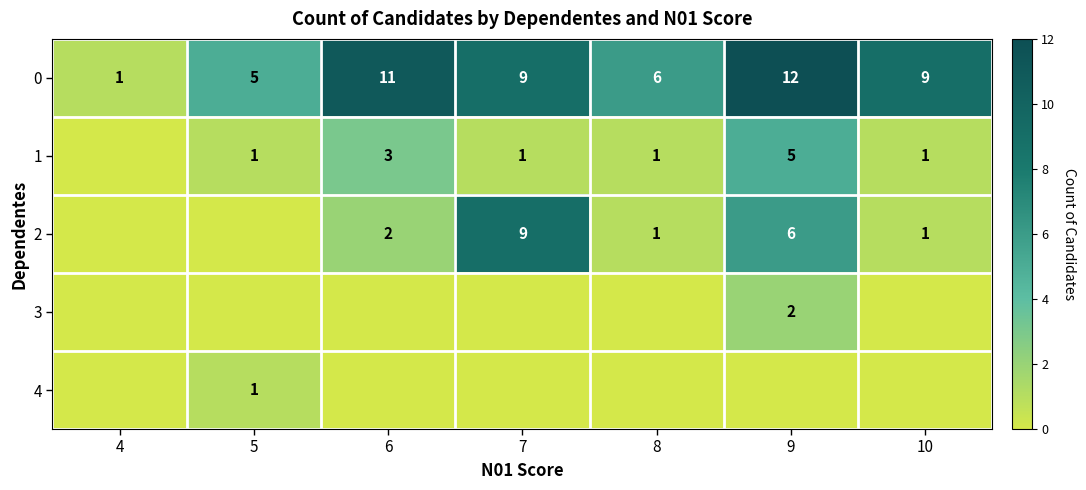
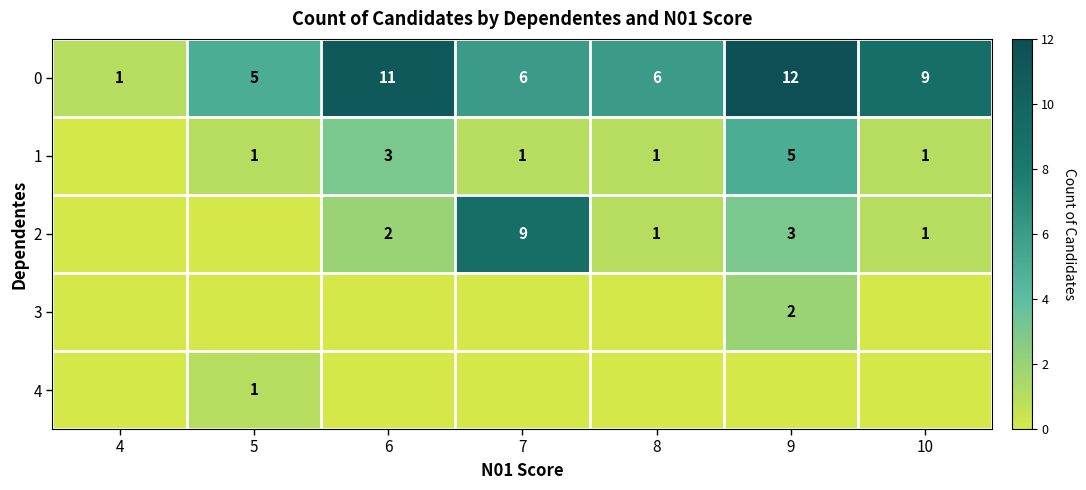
0, 7: 9 -> 6
2, 9: 6 -> 3
